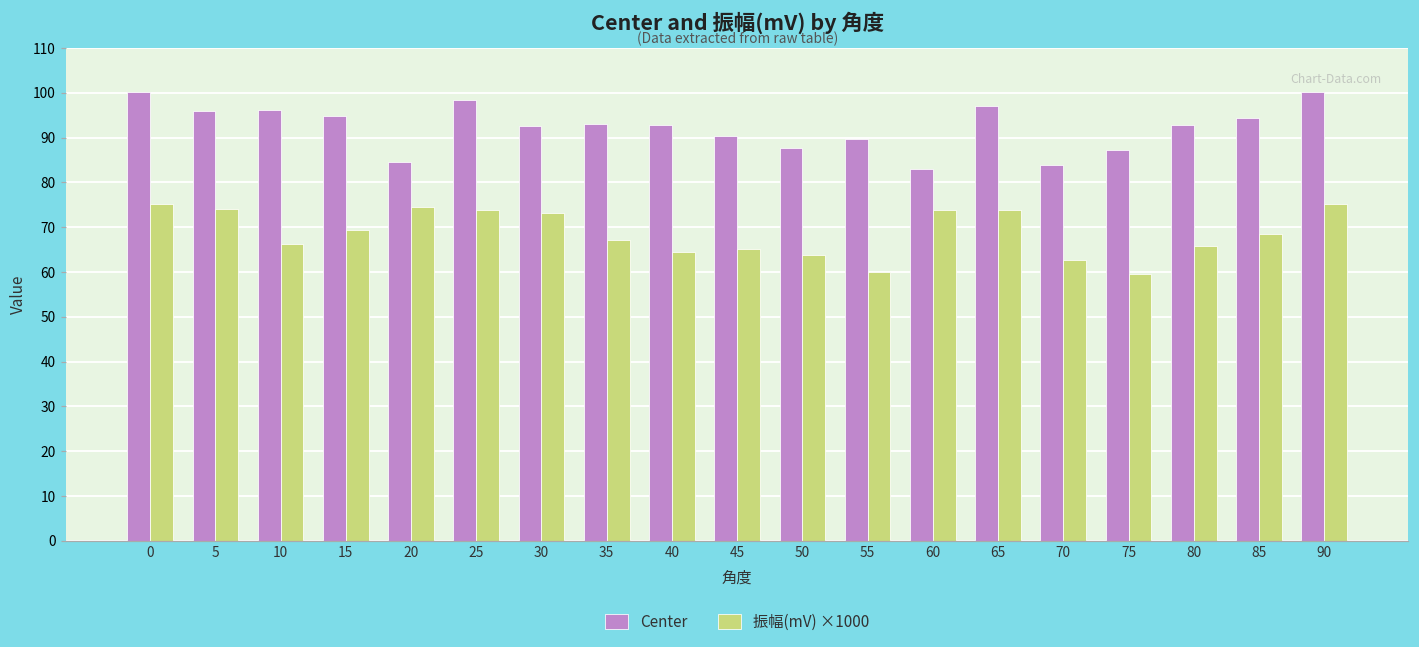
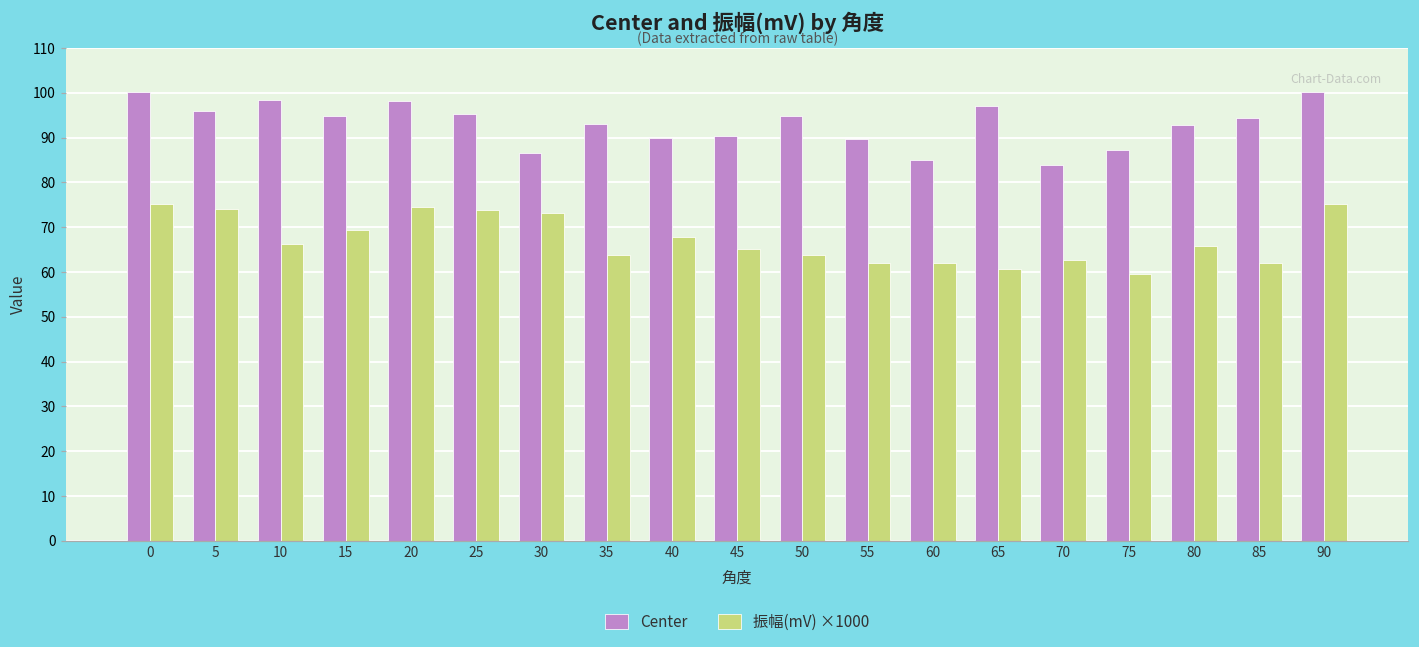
Center, 10: 96 -> 98
Center, 20: 85 -> 98
Center, 25: 98 -> 95
Center, 30: 93 -> 86
振幅(mV) ×1000, 35: 67 -> 64
Center, 40: 93 -> 90
振幅(mV) ×1000, 40: 64 -> 68
Center, 50: 88 -> 95
振幅(mV) ×1000, 55: 60 -> 62
Center, 60: 83 -> 85
振幅(mV) ×1000, 60: 74 -> 62
振幅(mV) ×1000, 65: 74 -> 61
振幅(mV) ×1000, 85: 68 -> 62
